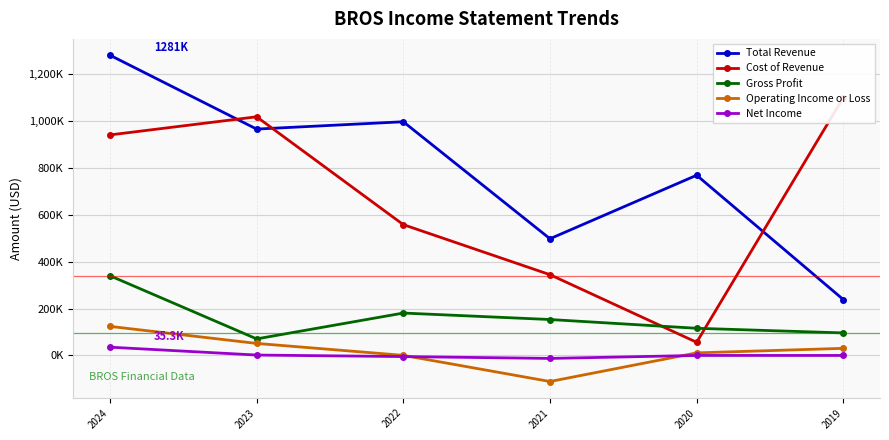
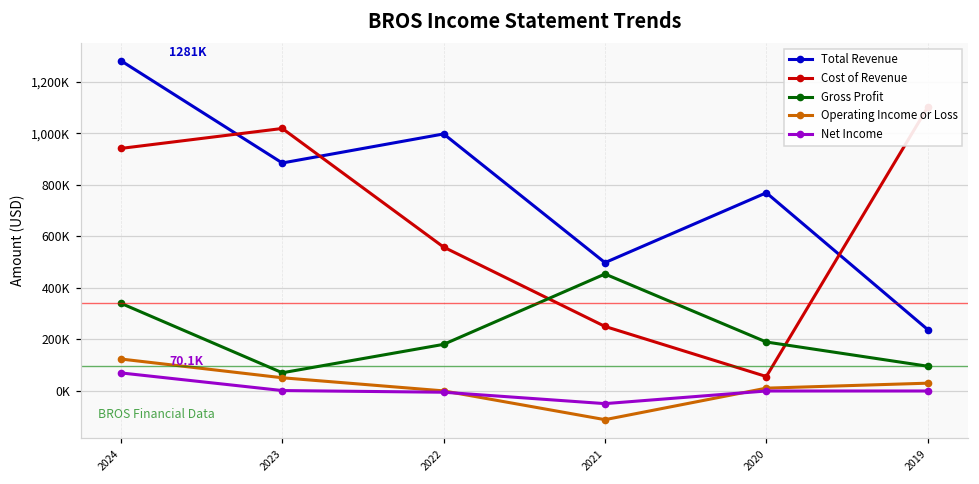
Net Income, 2024: 35.3K -> 70.1K
Total Revenue, 2023: 970,000 -> 880,000
Cost of Revenue, 2021: 340,000 -> 250,000
Gross Profit, 2021: 150,000 -> 450,000
Net Income, 2021: -10,000 -> -50,000
Gross Profit, 2020: 120,000 -> 190,000
